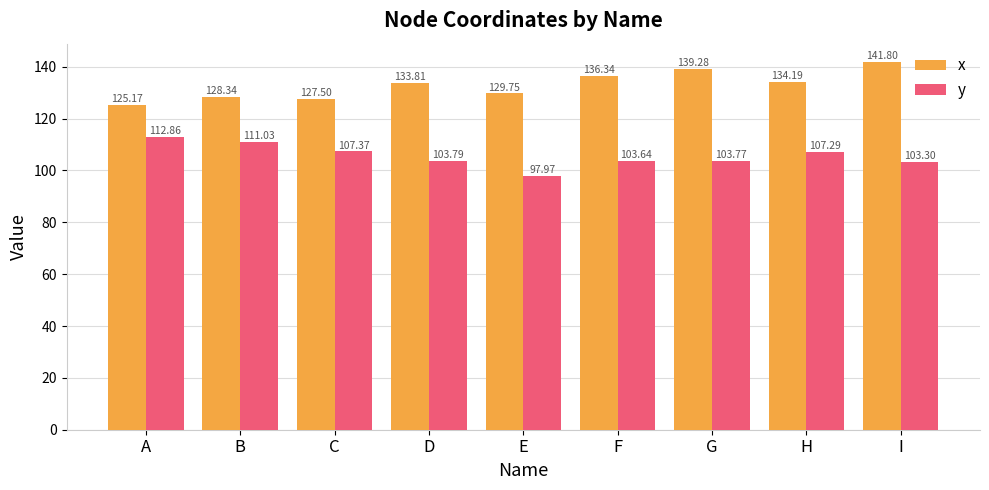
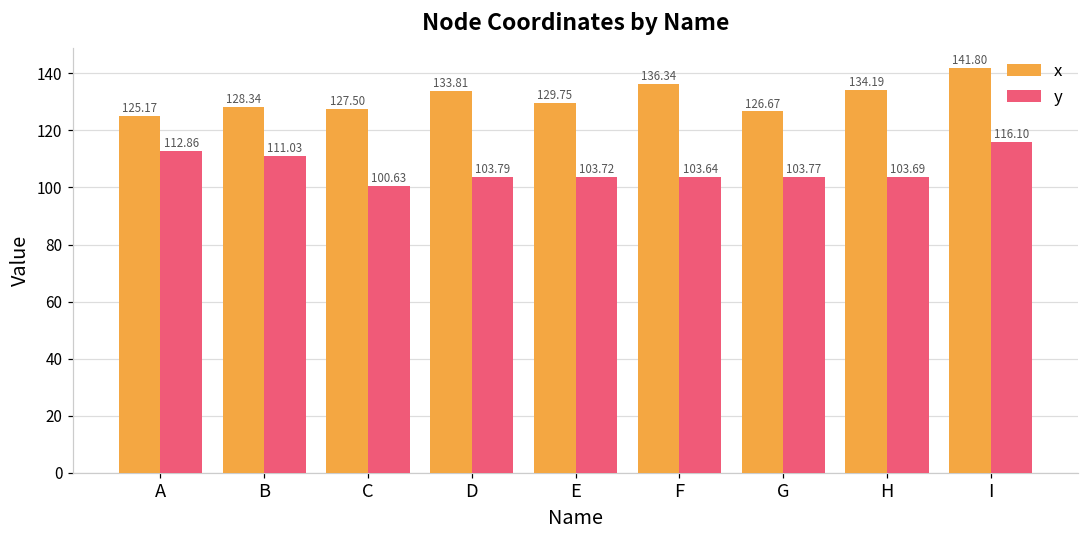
y, C: 107.37 -> 100.63
y, E: 97.97 -> 103.72
x, G: 139.28 -> 126.67
y, H: 107.29 -> 103.69
y, I: 103.30 -> 116.10
